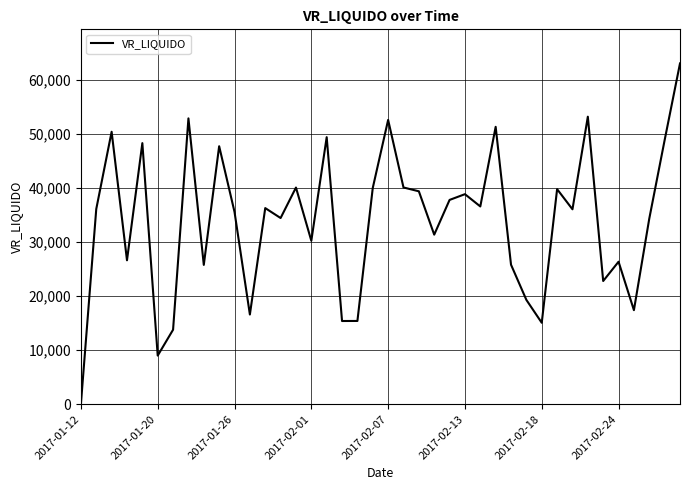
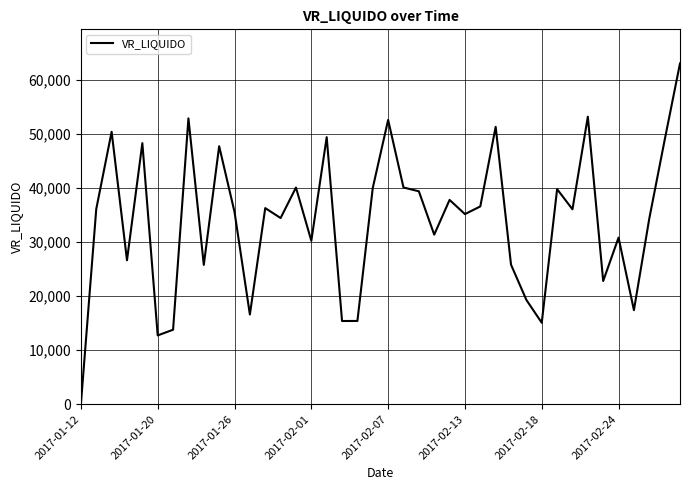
2017-01-20: 9,000 -> 13,000
2017-02-13: 39,000 -> 35,000
2017-02-24: 26,000 -> 31,000
